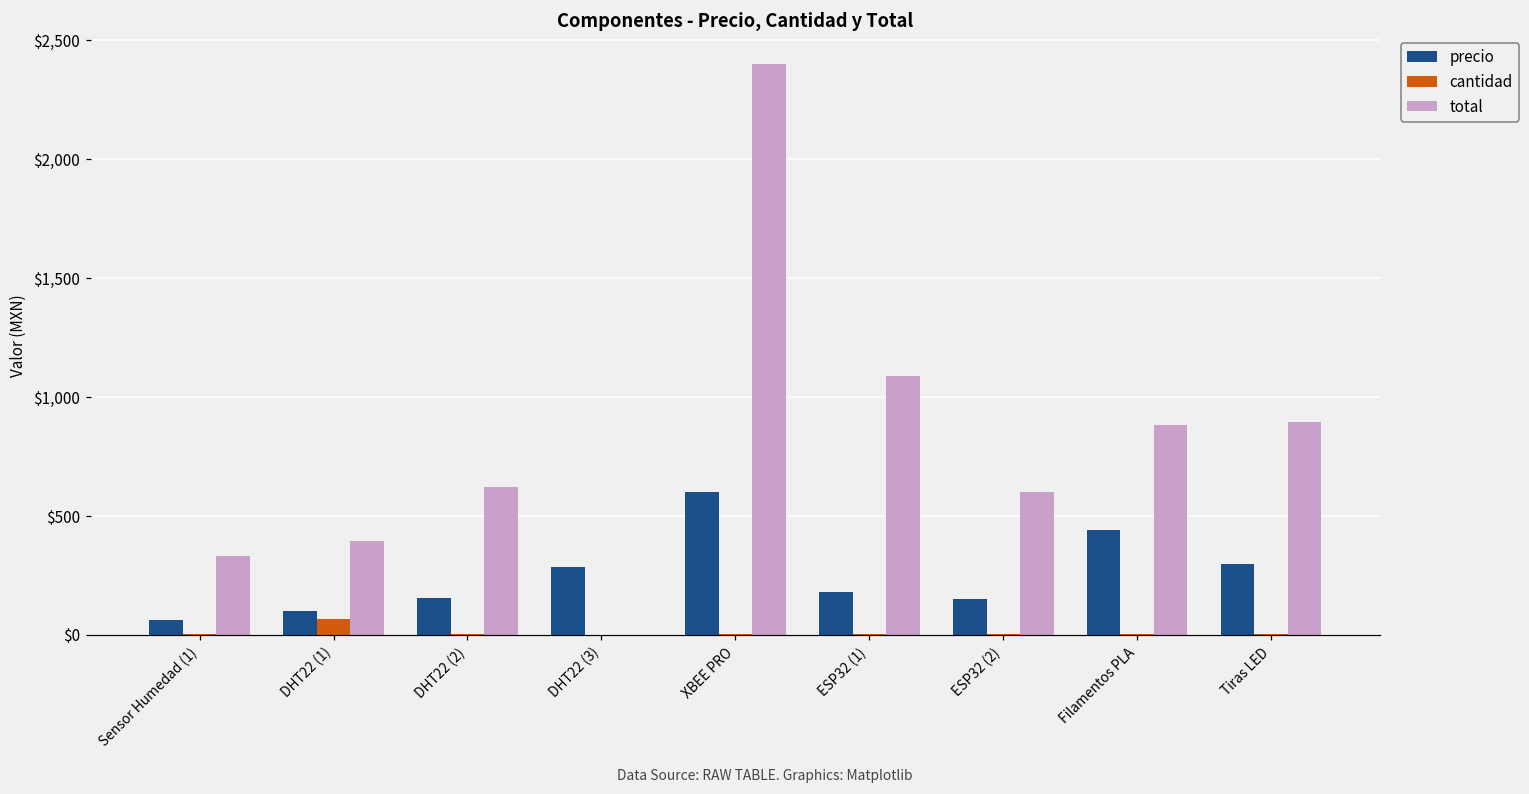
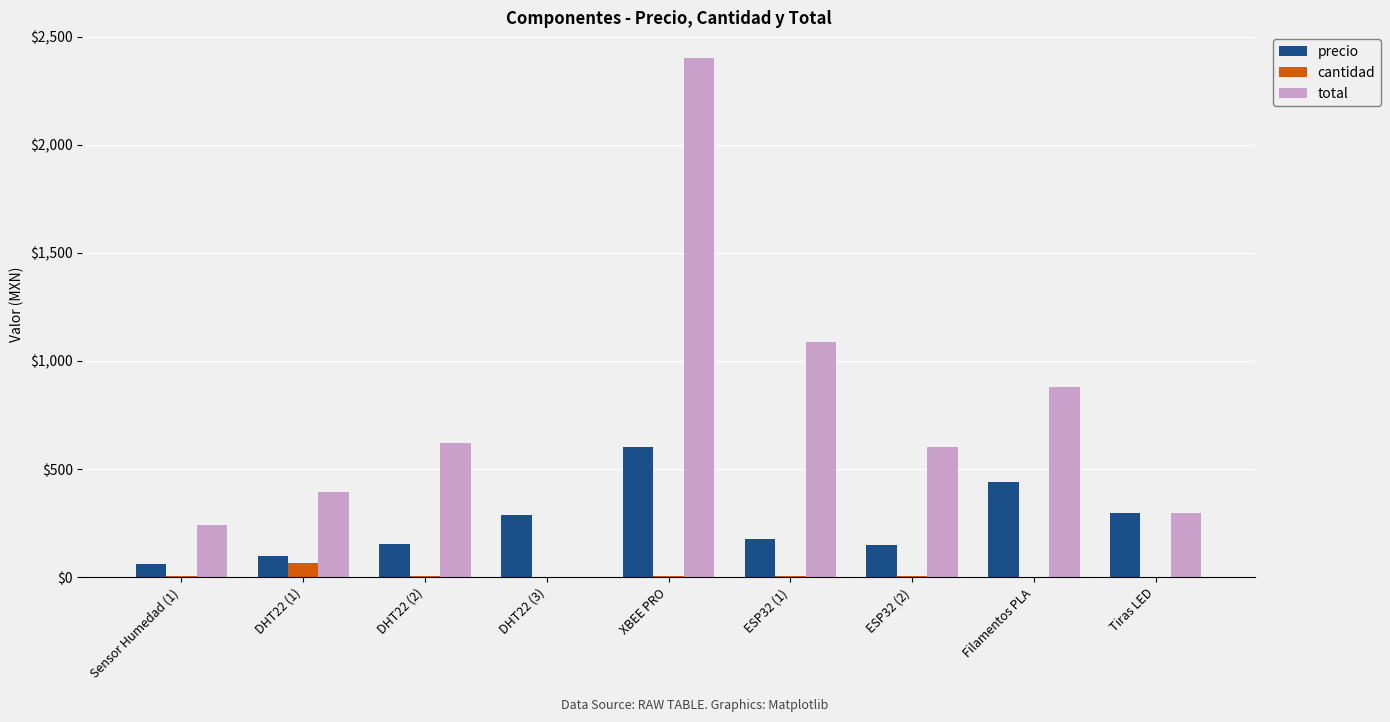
total, Sensor Humedad (1): $330 -> $240
total, Tiras LED: $900 -> $300
